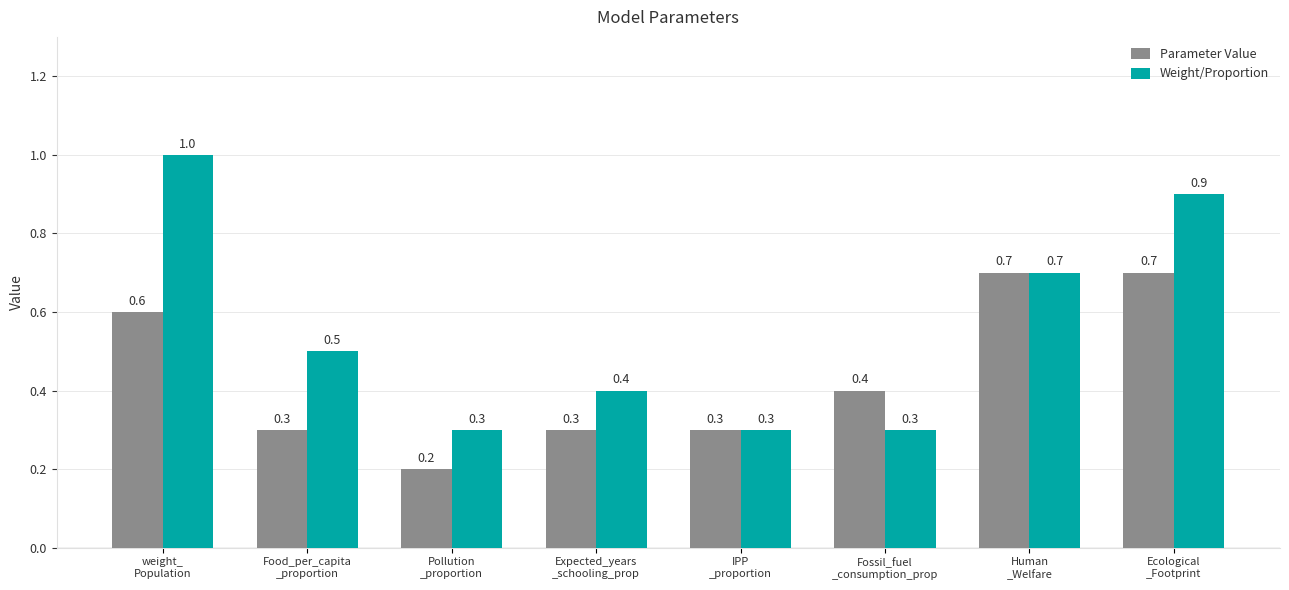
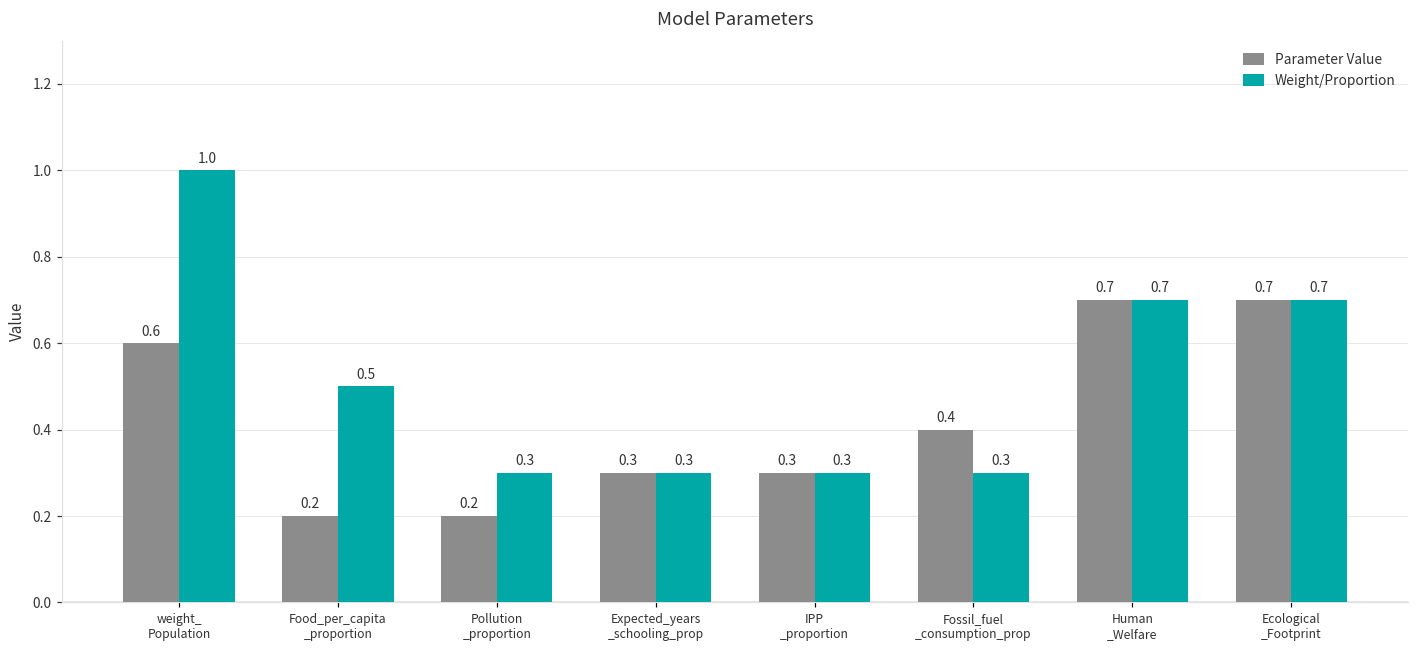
Parameter Value, Food_per_capita _proportion: 0.3 -> 0.2
Weight/Proportion, Expected_years _schooling_prop: 0.4 -> 0.3
Weight/Proportion, Ecological _Footprint: 0.9 -> 0.7
